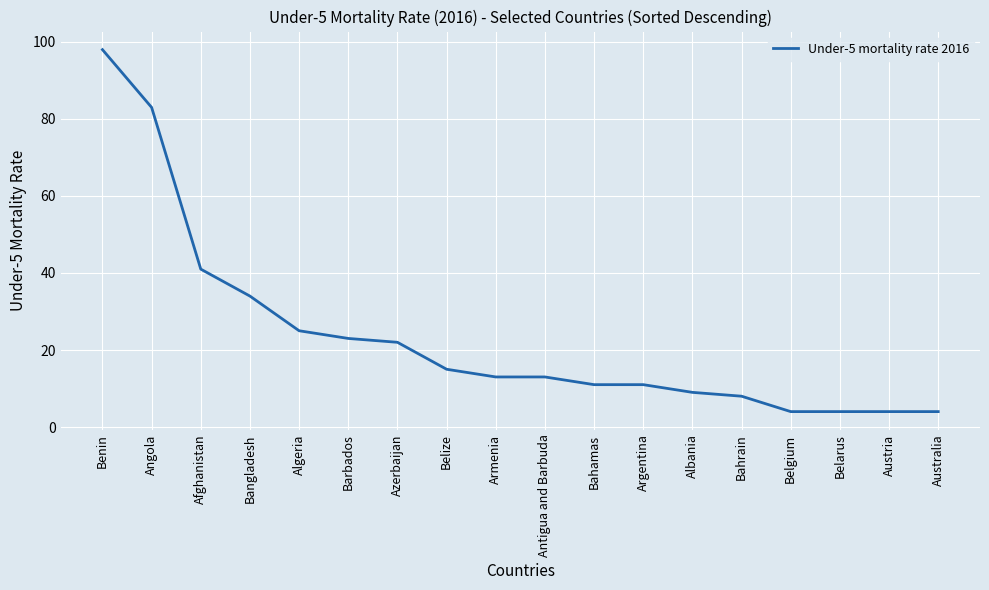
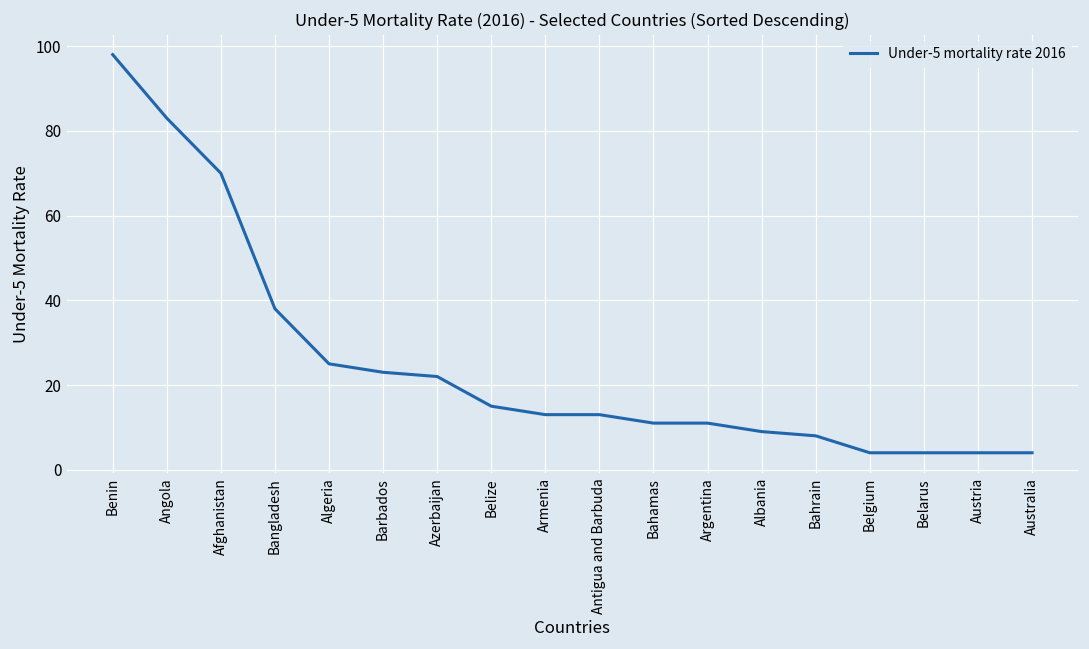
Afghanistan: 41 -> 70
Bangladesh: 34 -> 38
